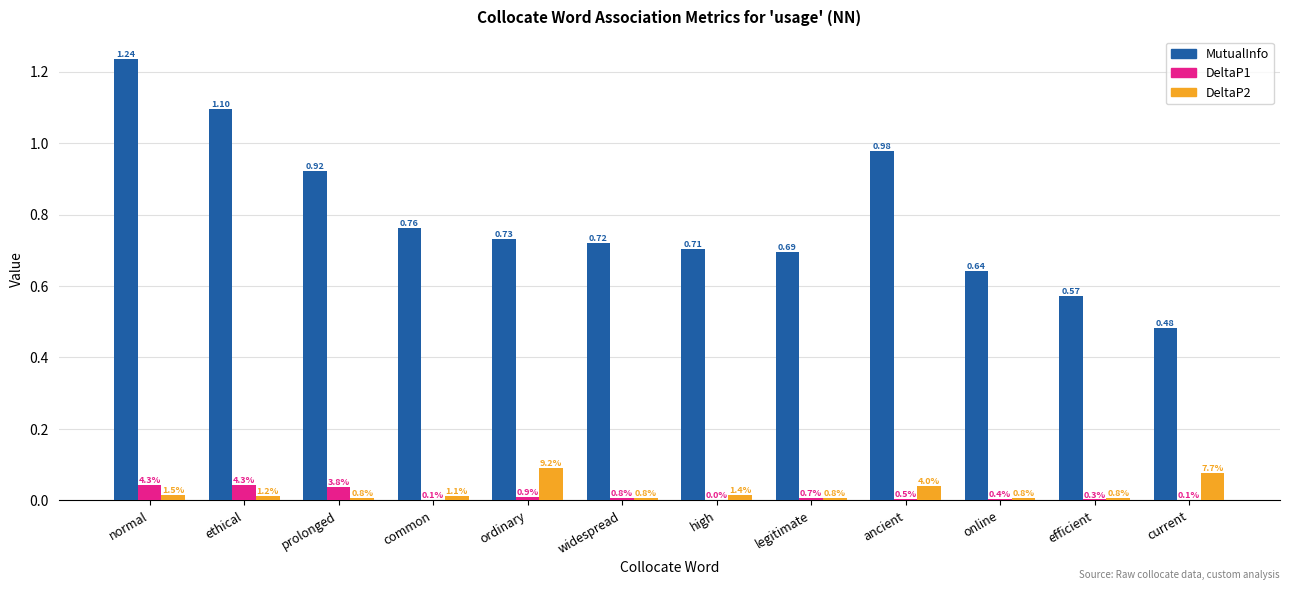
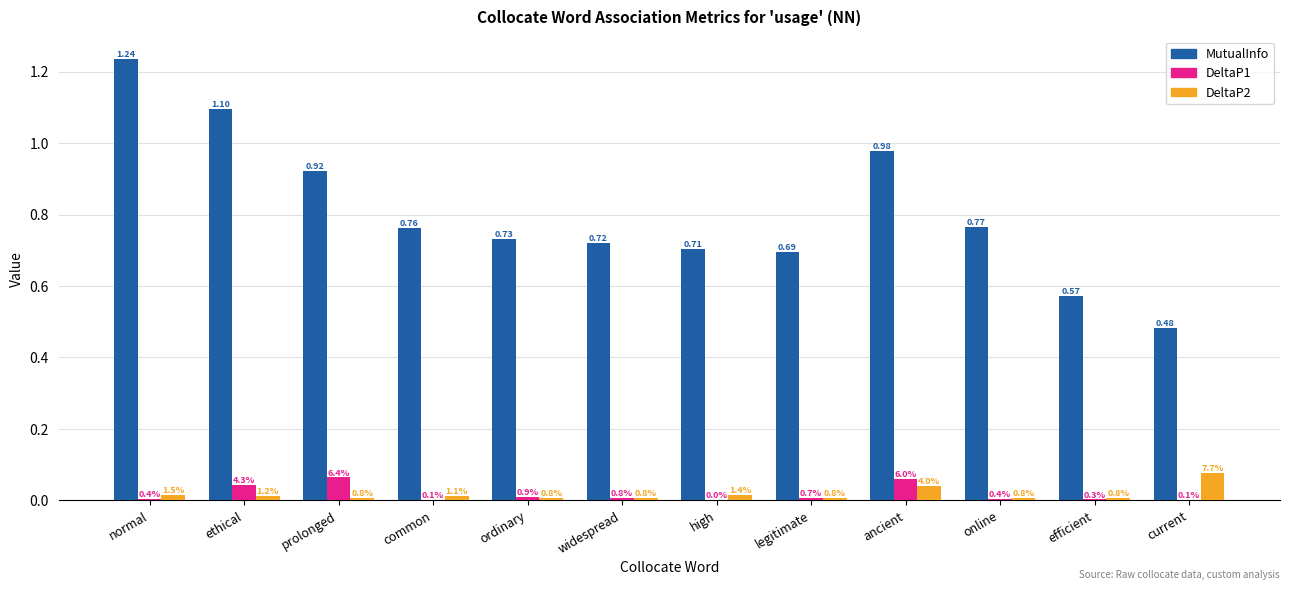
DeltaP1, normal: 4.3% -> 0.4%
DeltaP1, prolonged: 3.8% -> 6.4%
DeltaP2, ordinary: 9.2% -> 0.8%
DeltaP1, ancient: 0.5% -> 6.0%
MutualInfo, online: 0.64 -> 0.77
